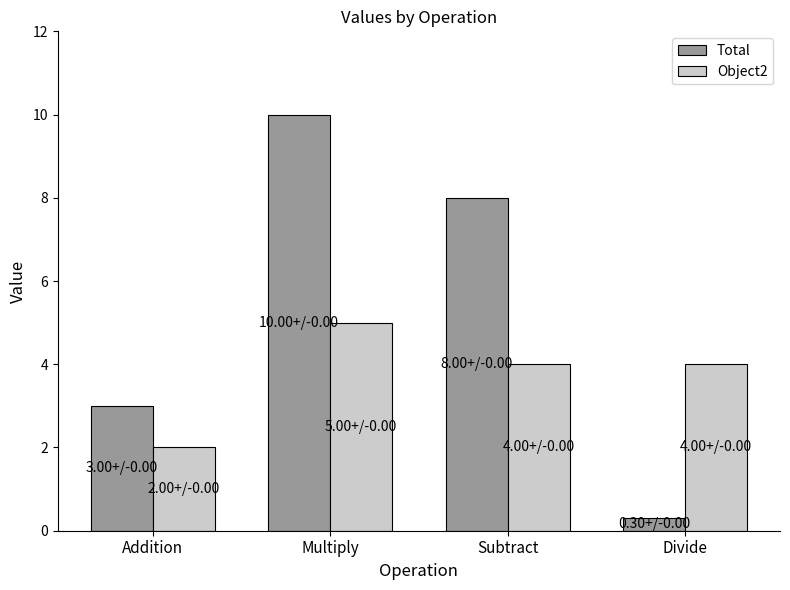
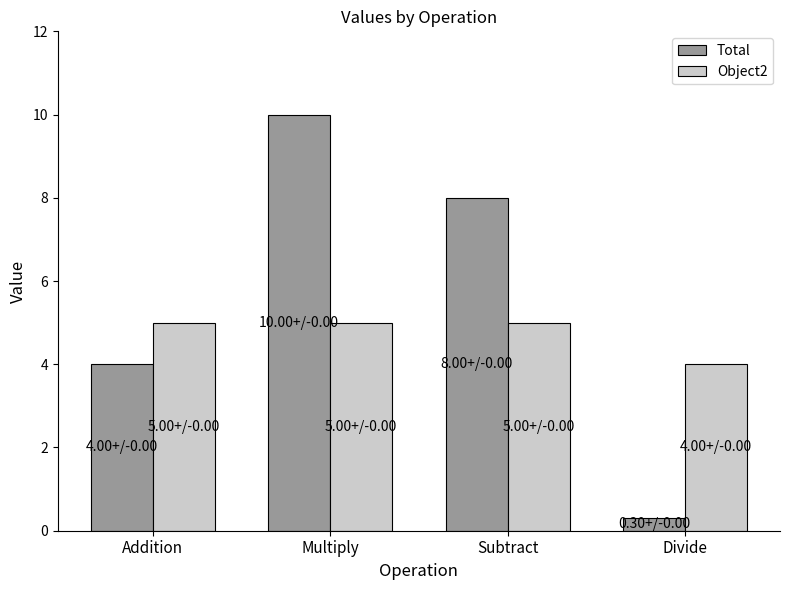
Total, Addition: 3.00+/ -> 4.00+/
Object2, Addition: 2.00+/ -> 5.00+/
Object2, Subtract: 4.00+/ -> 5.00+/
